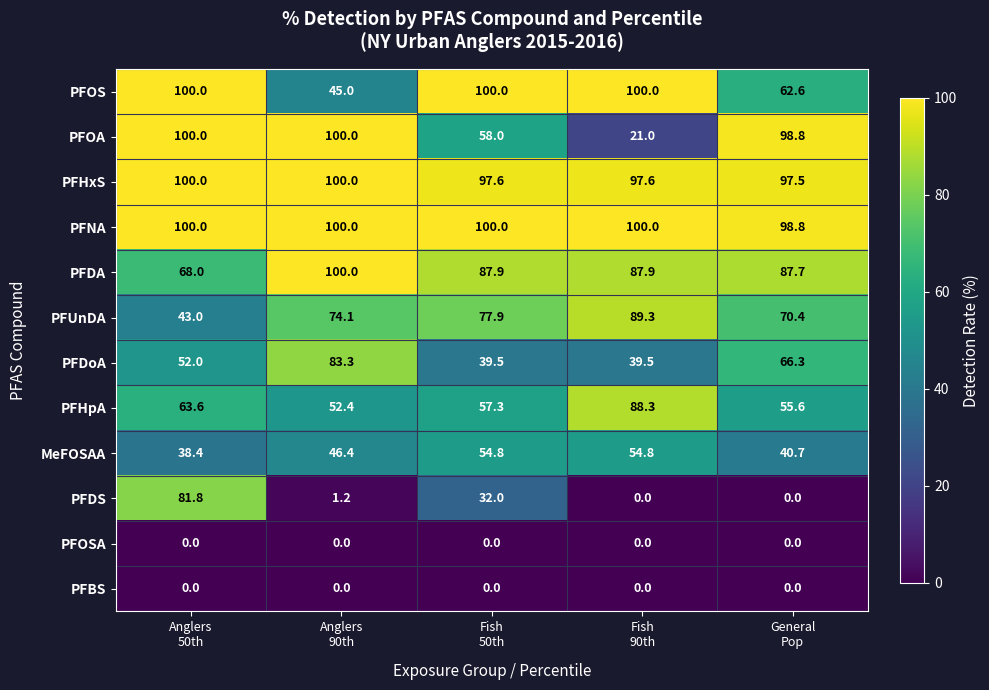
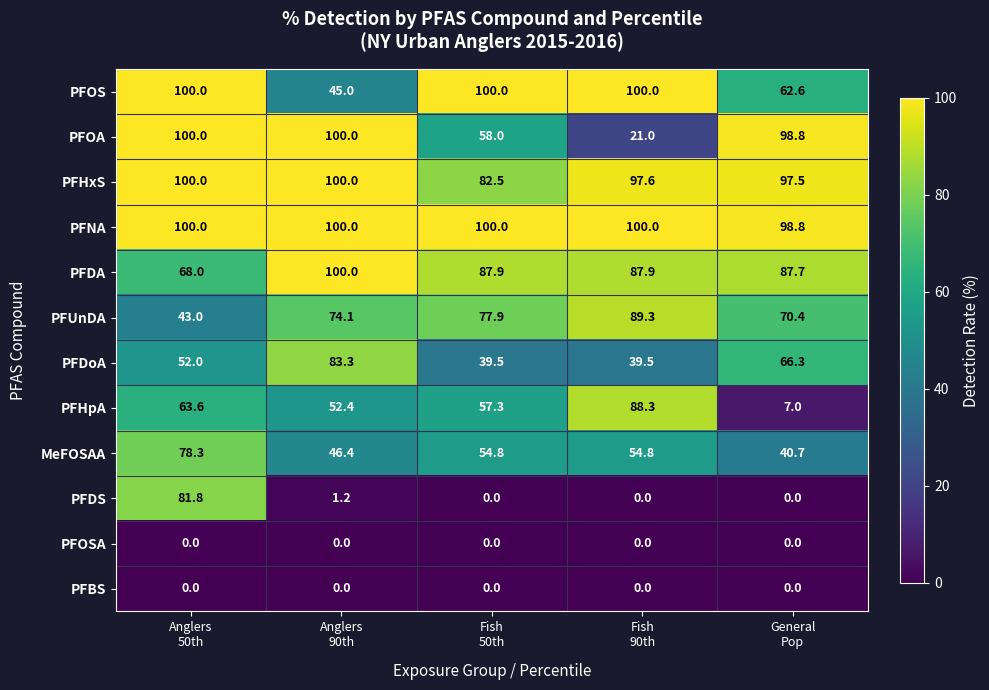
PFHxS, Fish 50th: 97.6 -> 82.5
PFHpA, General Pop: 55.6 -> 7.0
MeFOSAA, Anglers 50th: 38.4 -> 78.3
PFDS, Fish 50th: 32.0 -> 0.0
